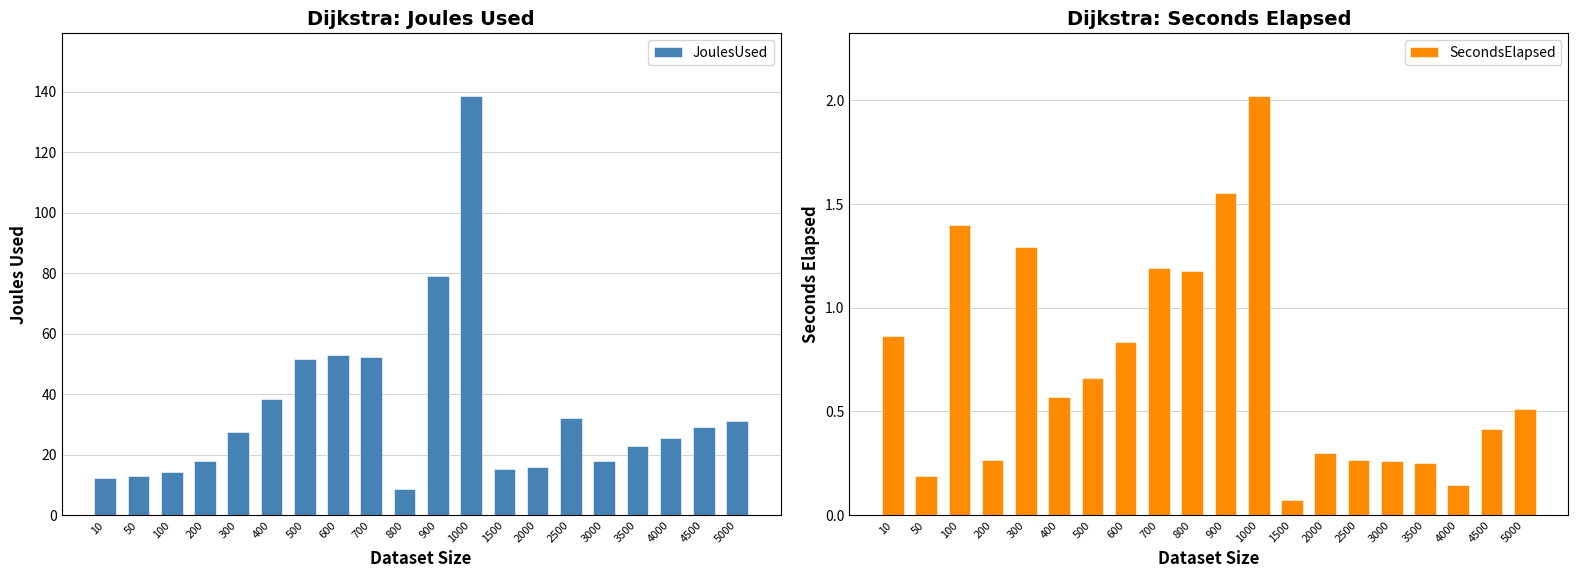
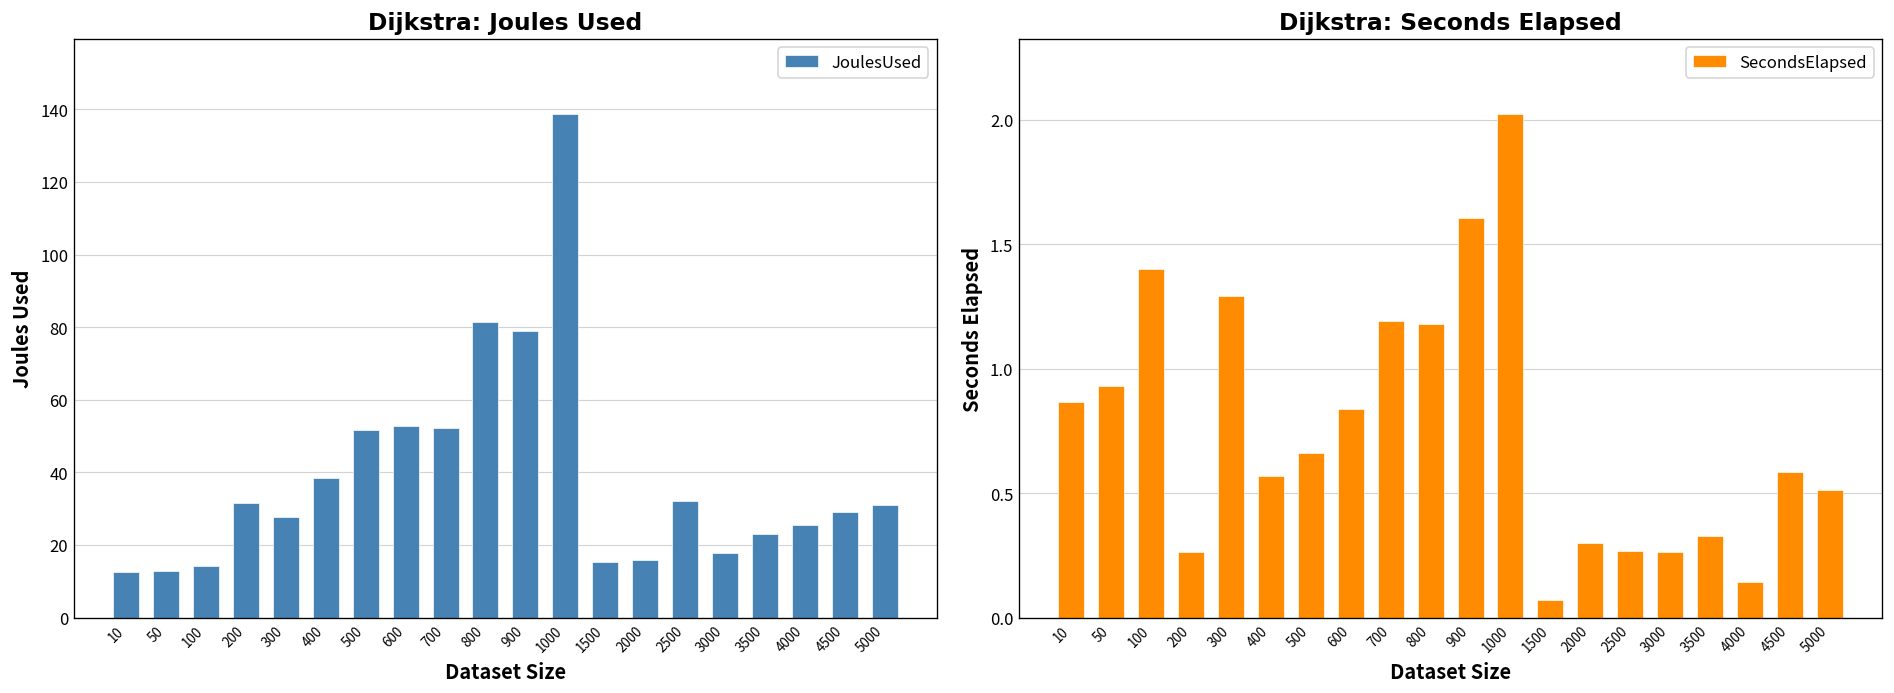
Dijkstra: Joules Used, 200: 18 -> 31
Dijkstra: Joules Used, 800: 8 -> 81
Dijkstra: Seconds Elapsed, 50: 0.19 -> 0.93
Dijkstra: Seconds Elapsed, 900: 1.55 -> 1.60
Dijkstra: Seconds Elapsed, 3500: 0.25 -> 0.33
Dijkstra: Seconds Elapsed, 4500: 0.42 -> 0.58
